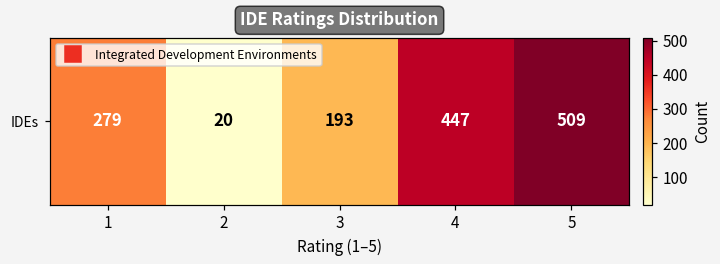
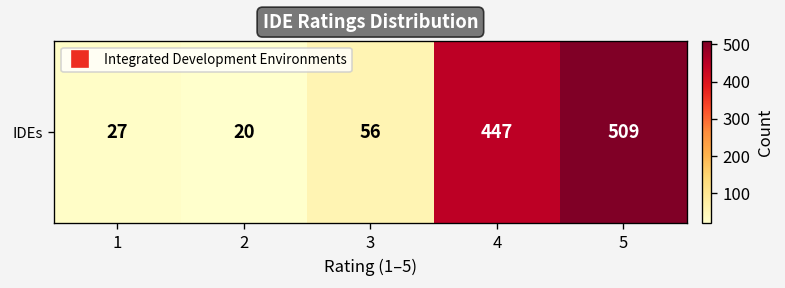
IDEs, 1: 279 -> 27
IDEs, 3: 193 -> 56
